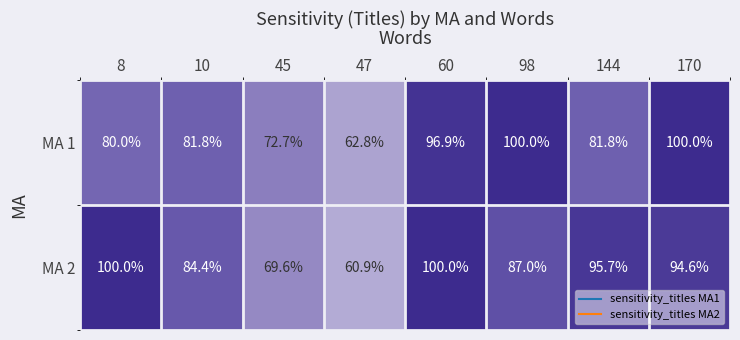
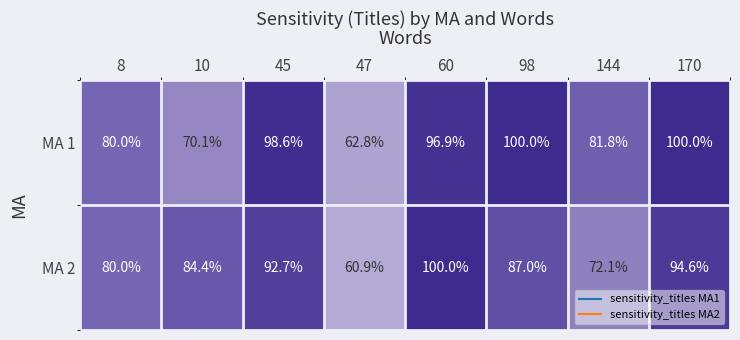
MA 1, 10: 81.8% -> 70.1%
MA 1, 45: 72.7% -> 98.6%
MA 2, 8: 100.0% -> 80.0%
MA 2, 45: 69.6% -> 92.7%
MA 2, 144: 95.7% -> 72.1%
